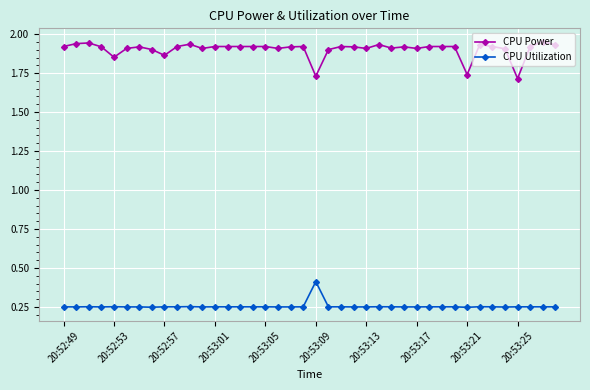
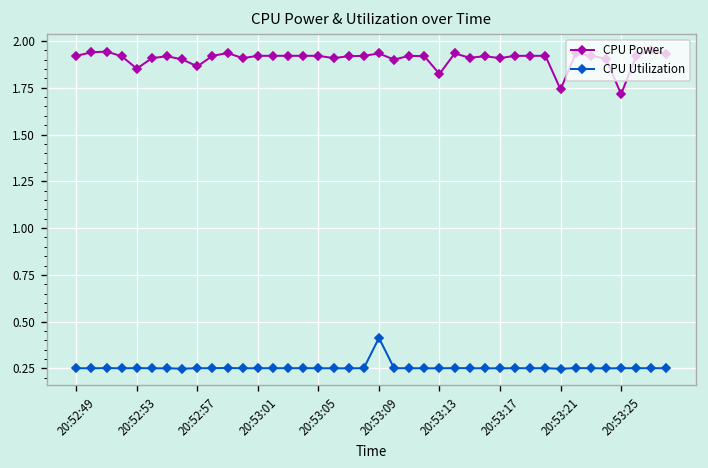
CPU Power, 20:53:09: 1.73 -> 1.93
CPU Power, 20:53:13: 1.91 -> 1.82
